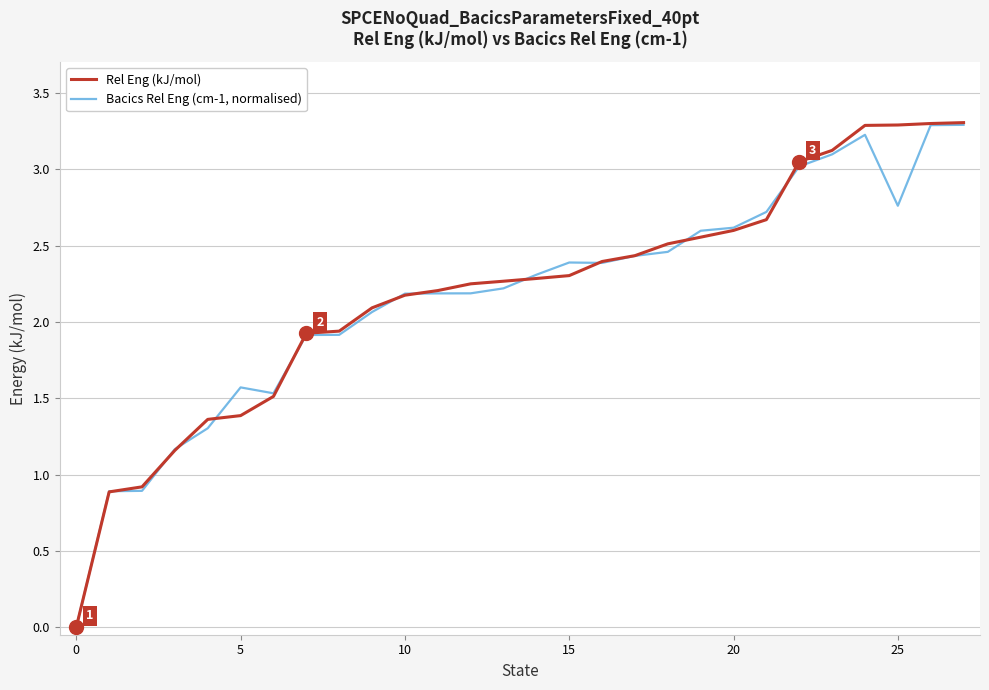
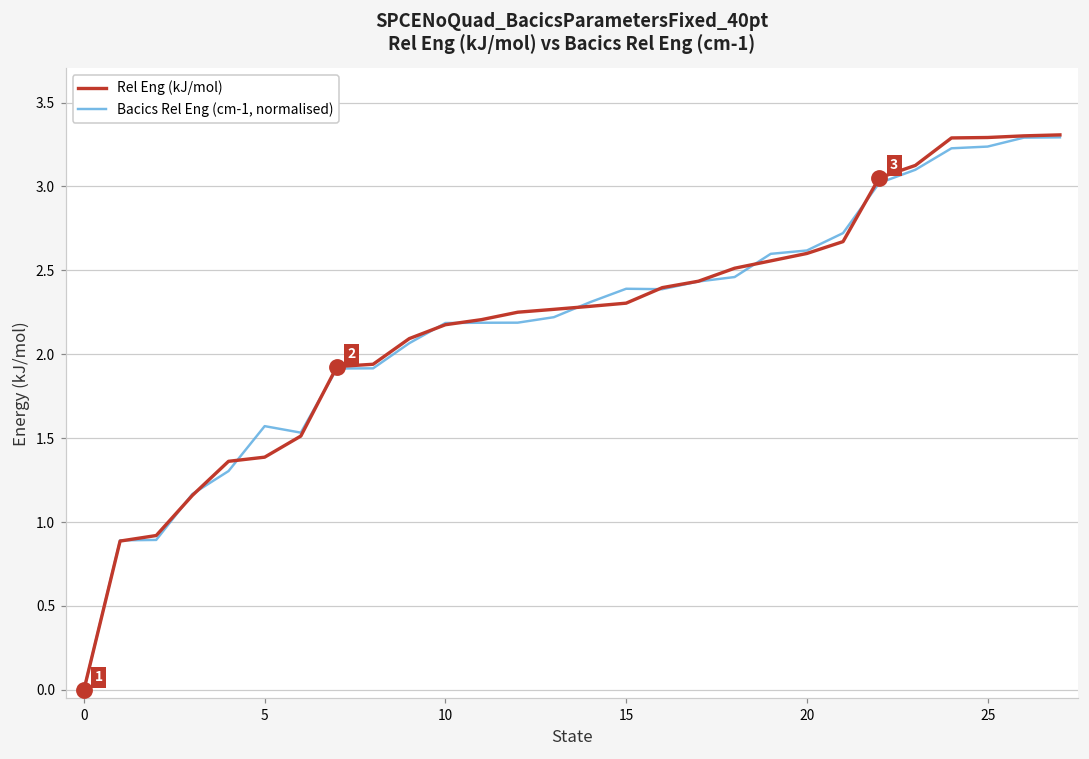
Bacics Rel Eng (cm-1, normalised), 25: 2.76 -> 3.24
